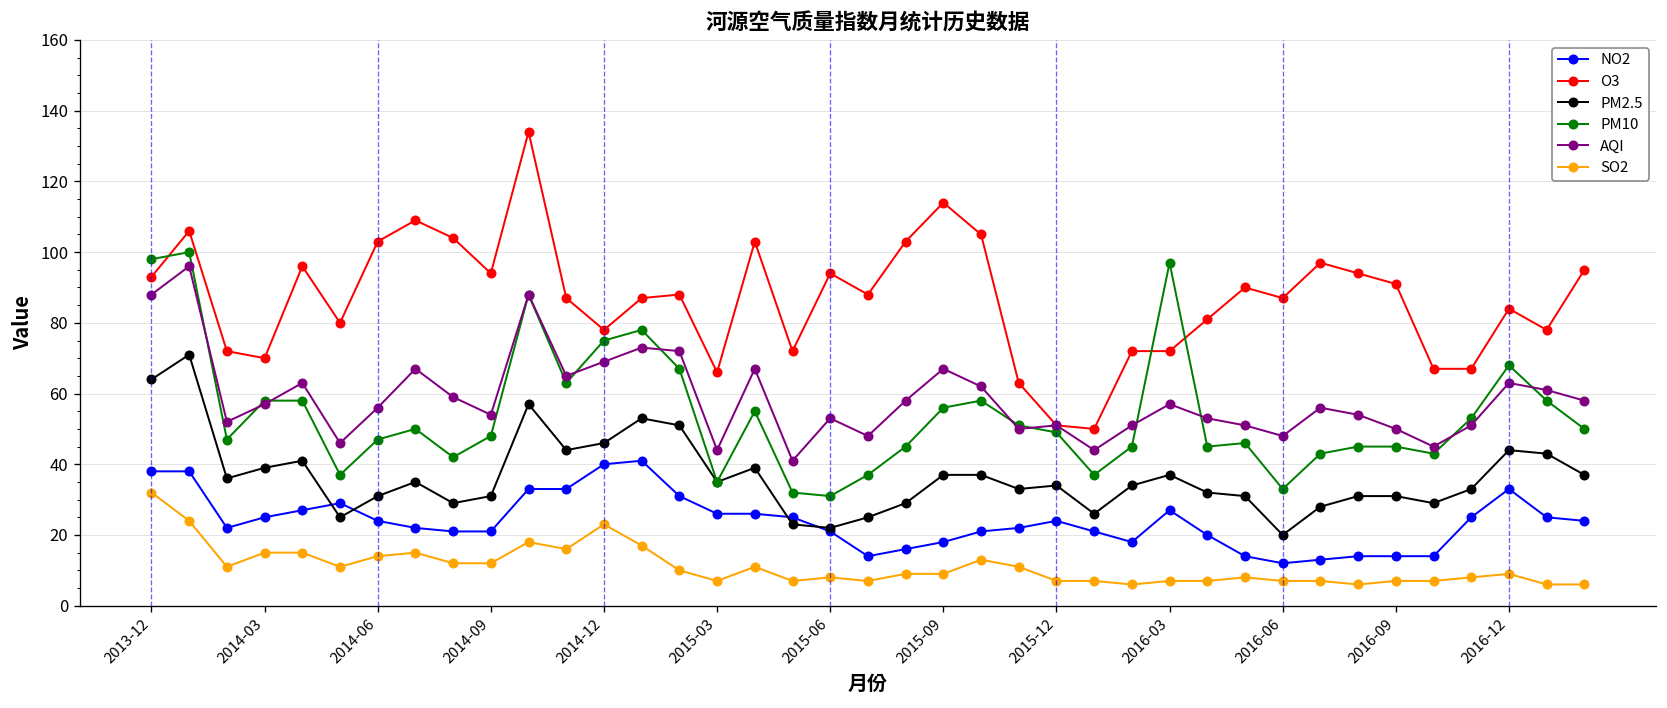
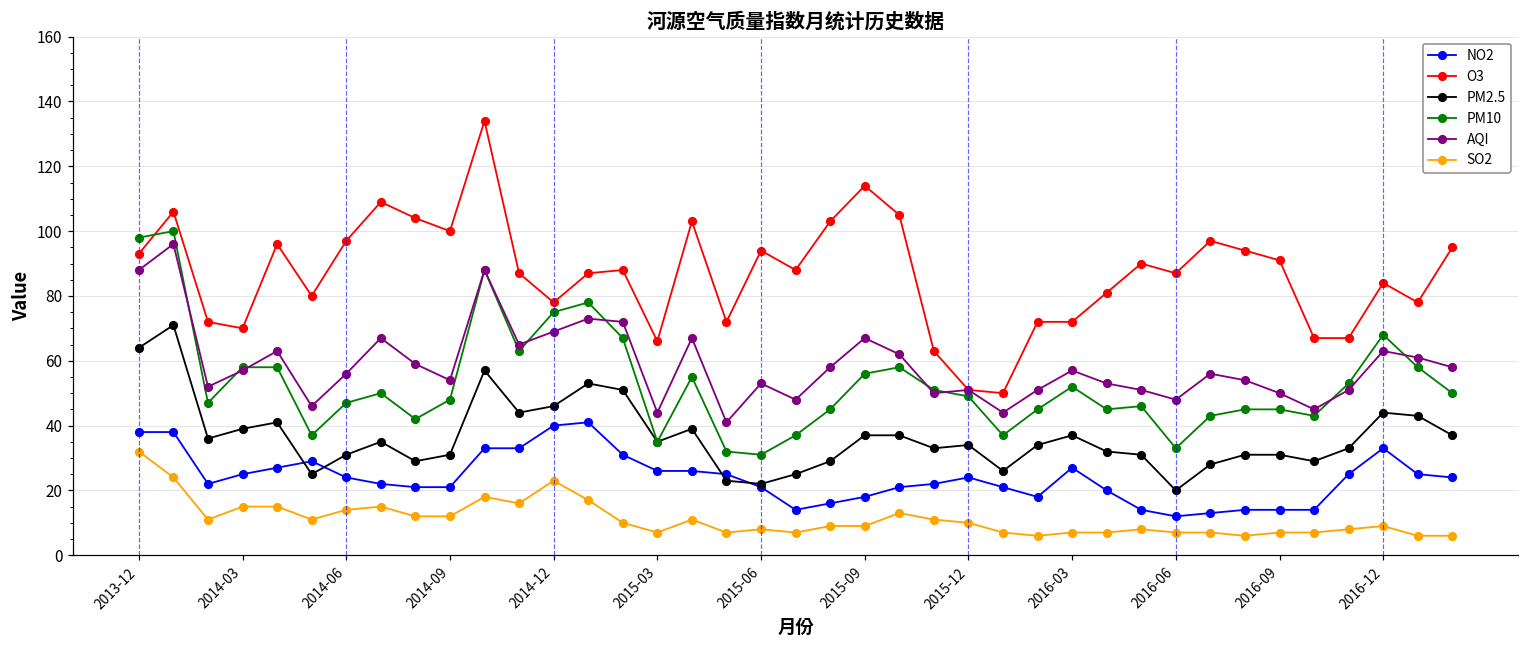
O3, 2014-06: 103 -> 97
O3, 2014-09: 94 -> 100
SO2, 2015-12: 7 -> 10
PM10, 2016-03: 97 -> 52
